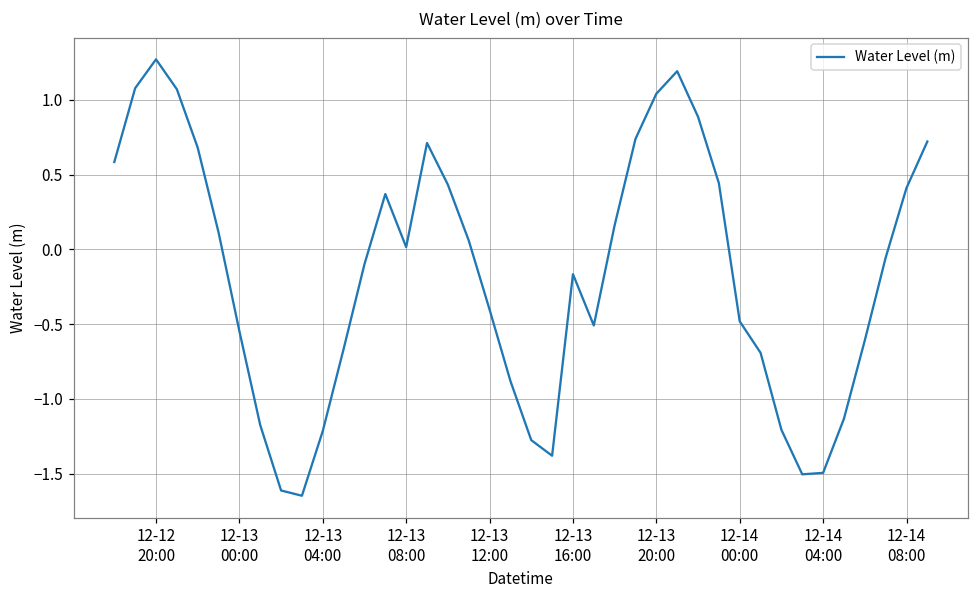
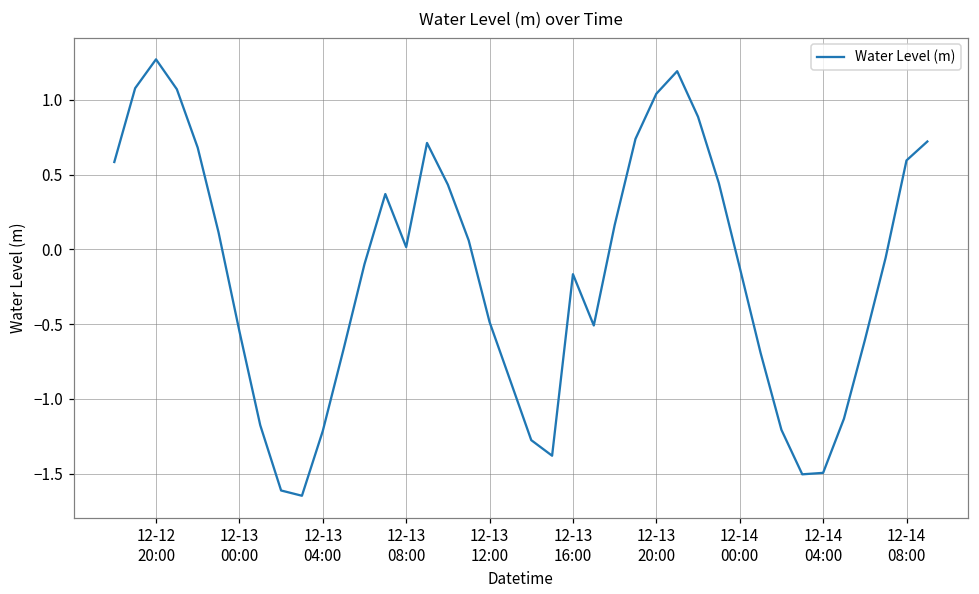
12-13 12:00: -0.40 -> -0.49
12-14 00:00: -0.48 -> -0.12
12-14 08:00: 0.41 -> 0.59
